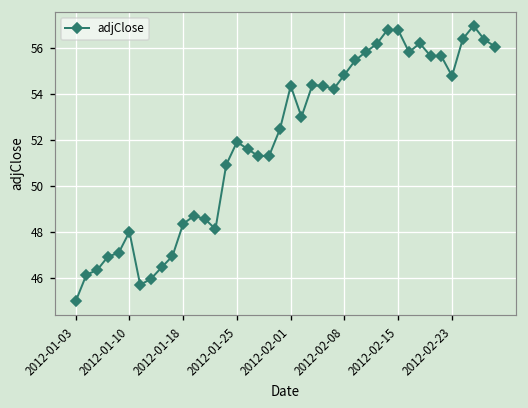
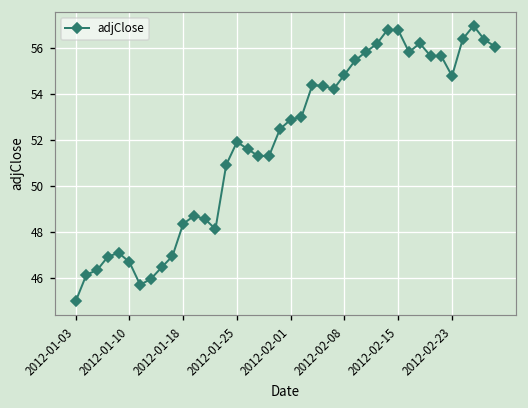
2012-01-10: 48.0 -> 46.7
2012-02-01: 54.4 -> 52.9
